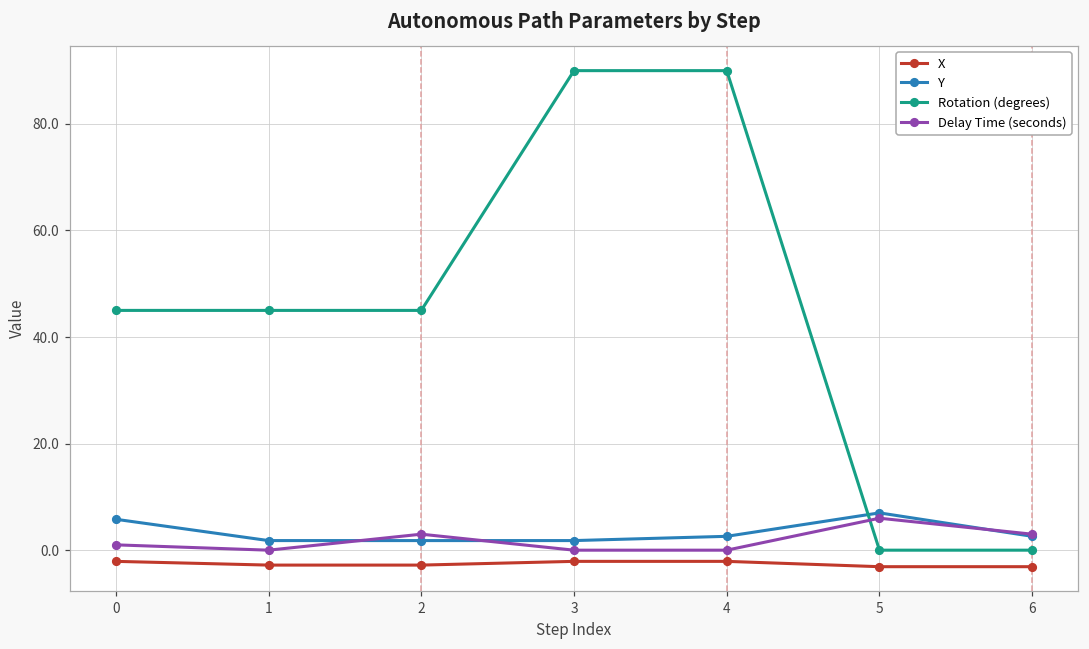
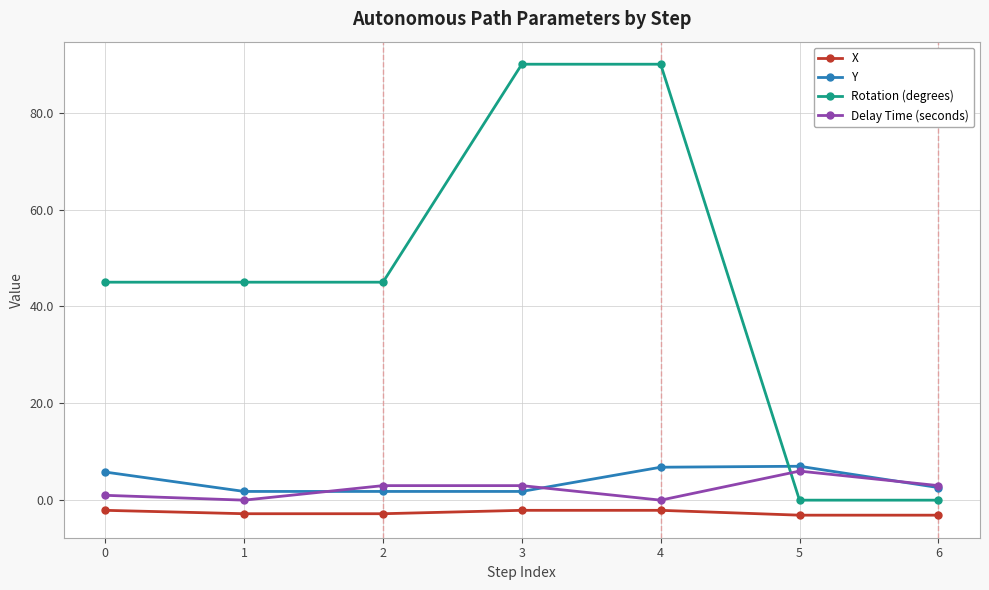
Delay Time (seconds), 3: 0 -> 3
Y, 4: 3 -> 7
